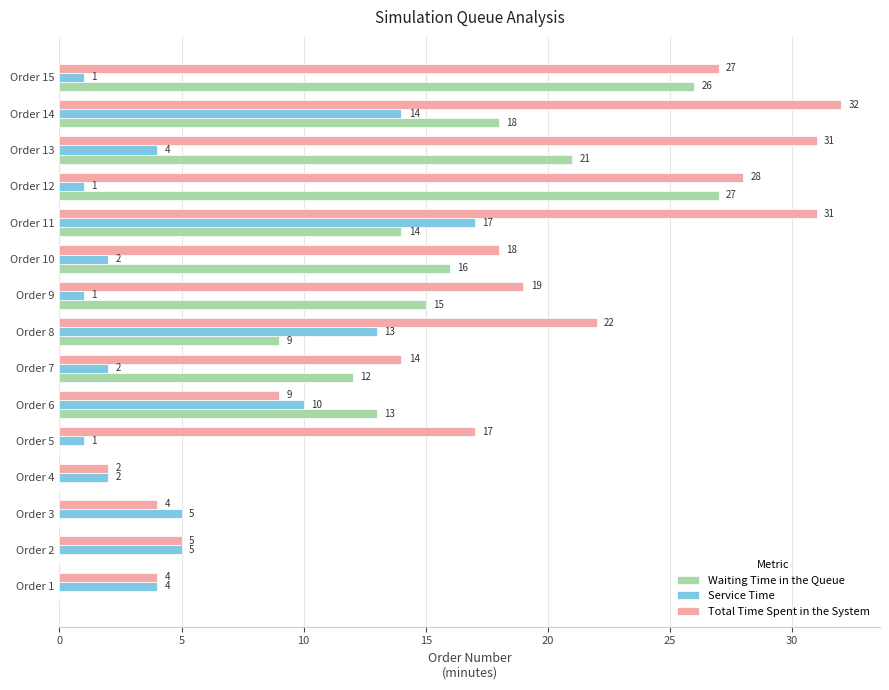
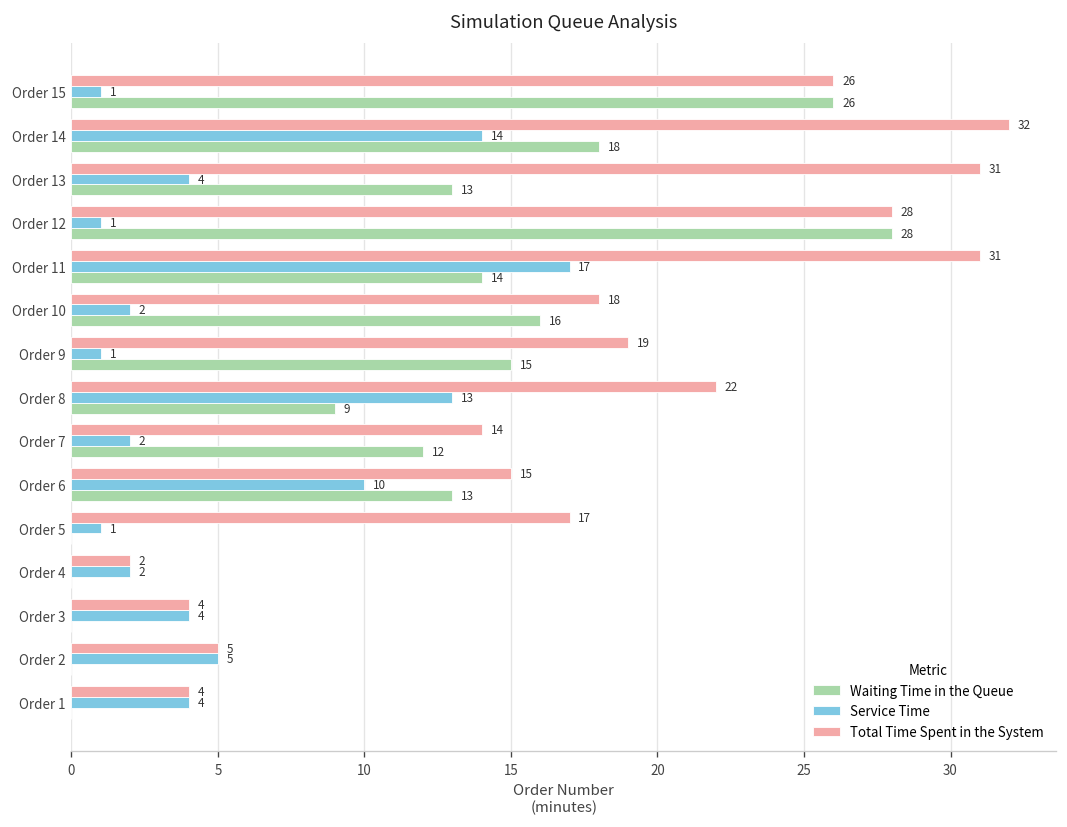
Total Time Spent in the System, Order 15: 27 -> 26
Waiting Time in the Queue, Order 13: 21 -> 13
Waiting Time in the Queue, Order 12: 27 -> 28
Total Time Spent in the System, Order 6: 9 -> 15
Service Time, Order 3: 5 -> 4
